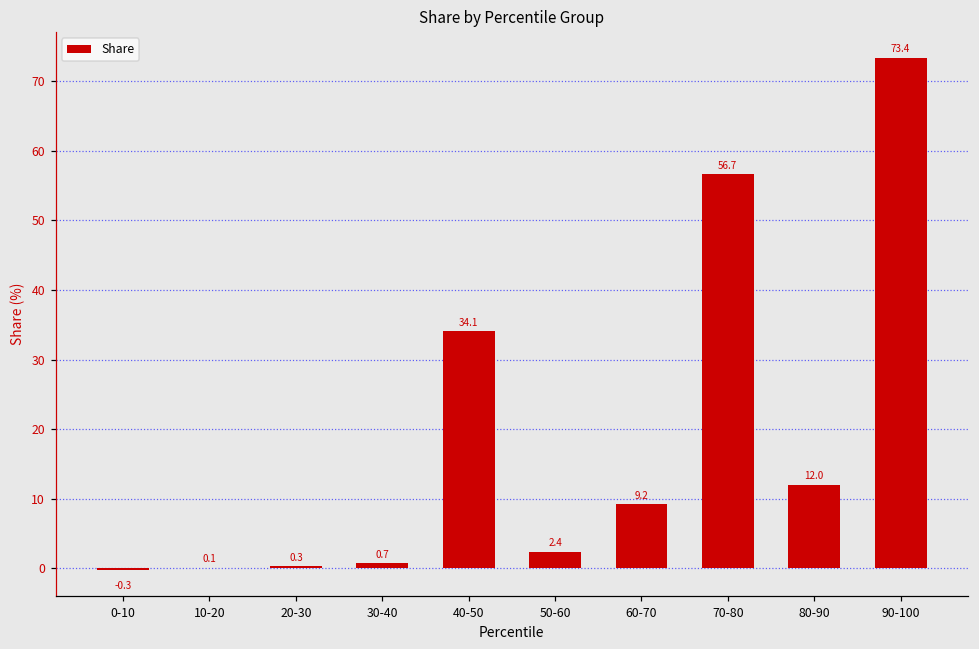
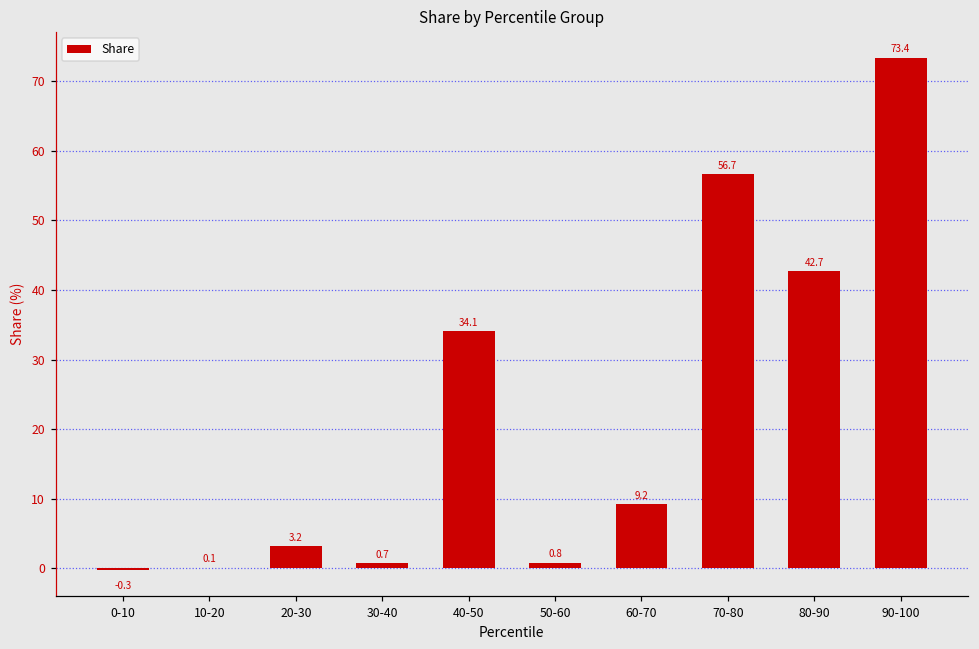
20-30: 0.3 -> 3.2
50-60: 2.4 -> 0.8
80-90: 12.0 -> 42.7
